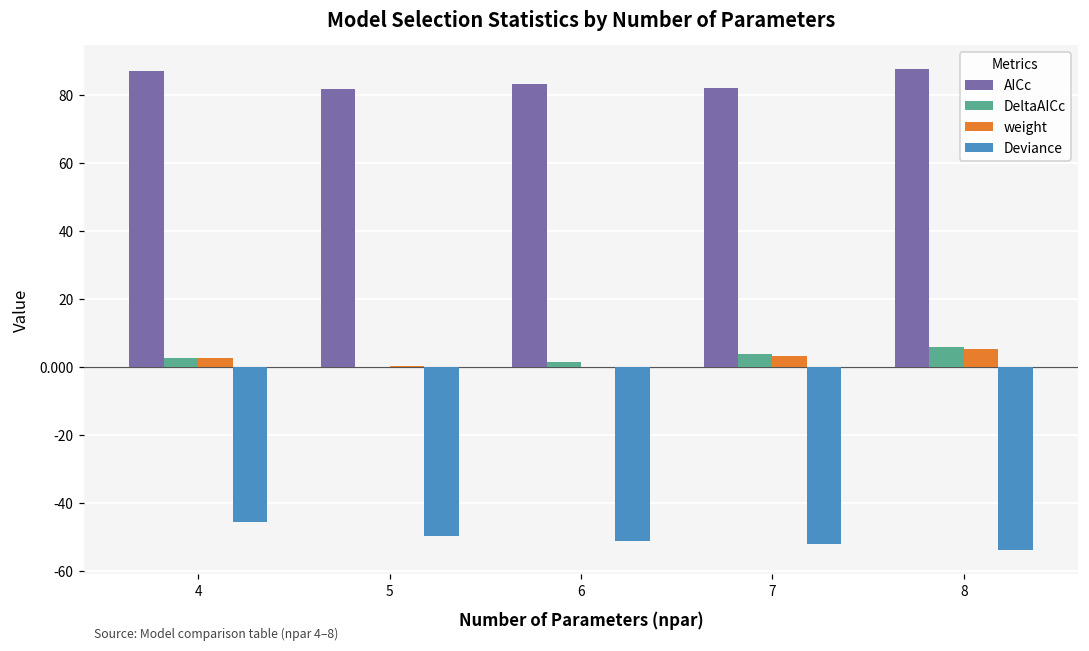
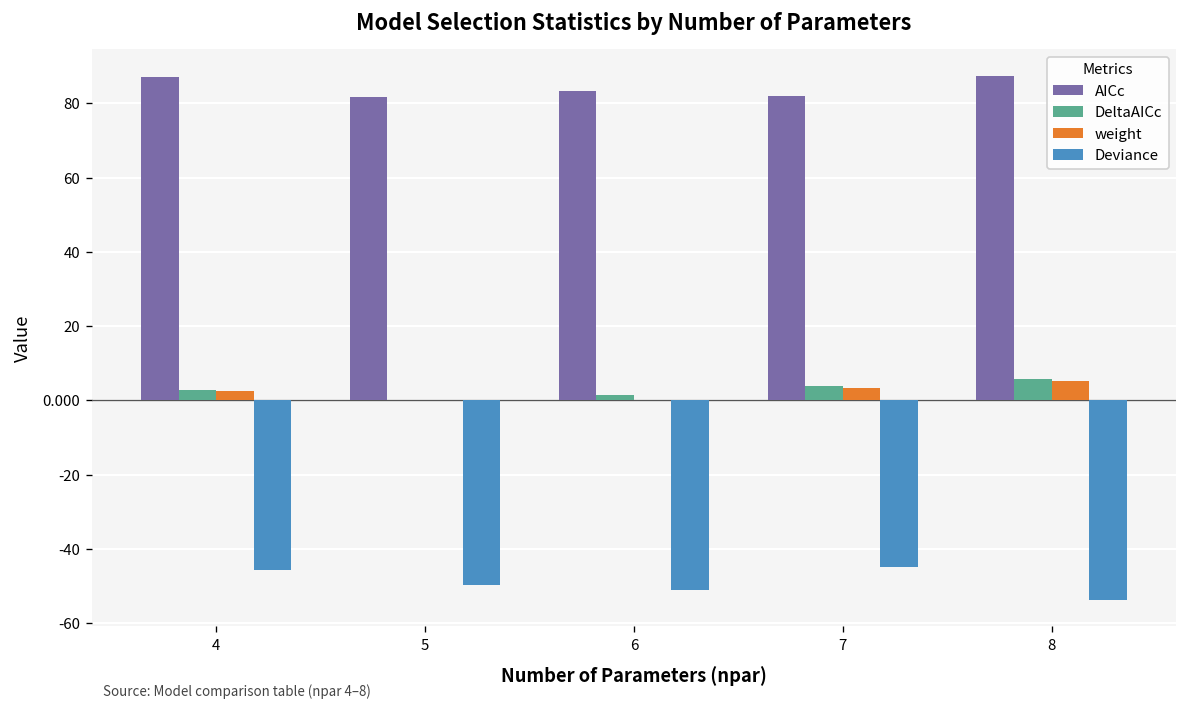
Deviance, 7: -52 -> -45
